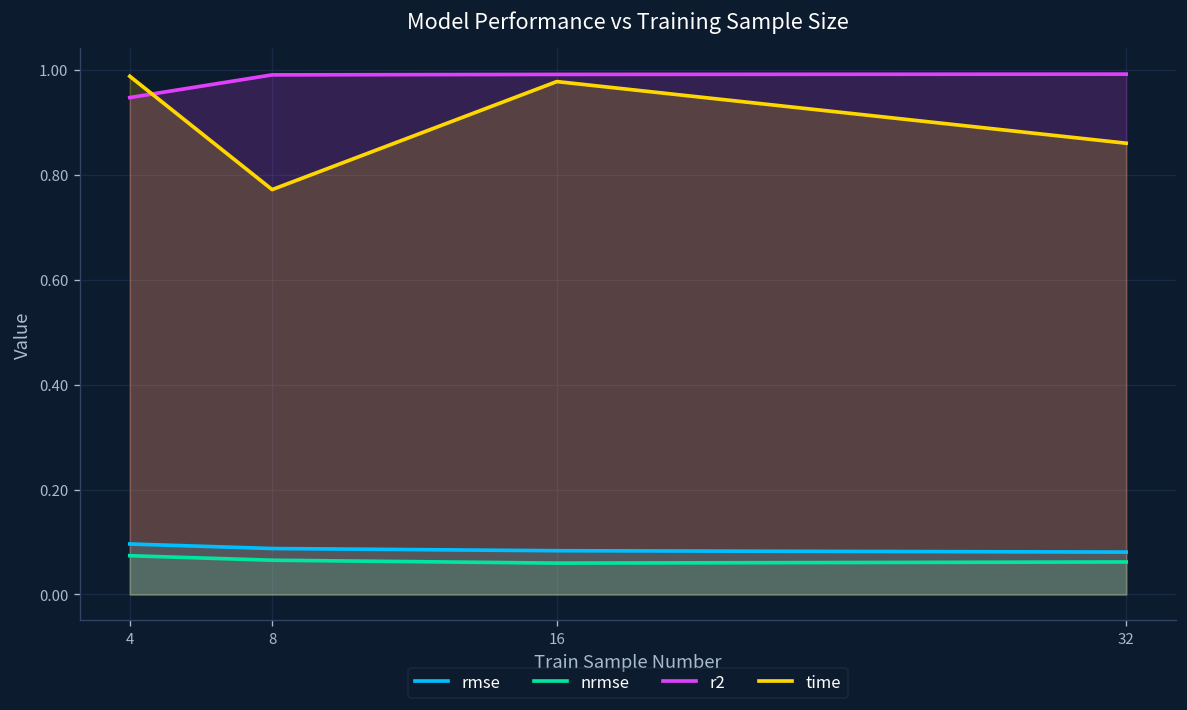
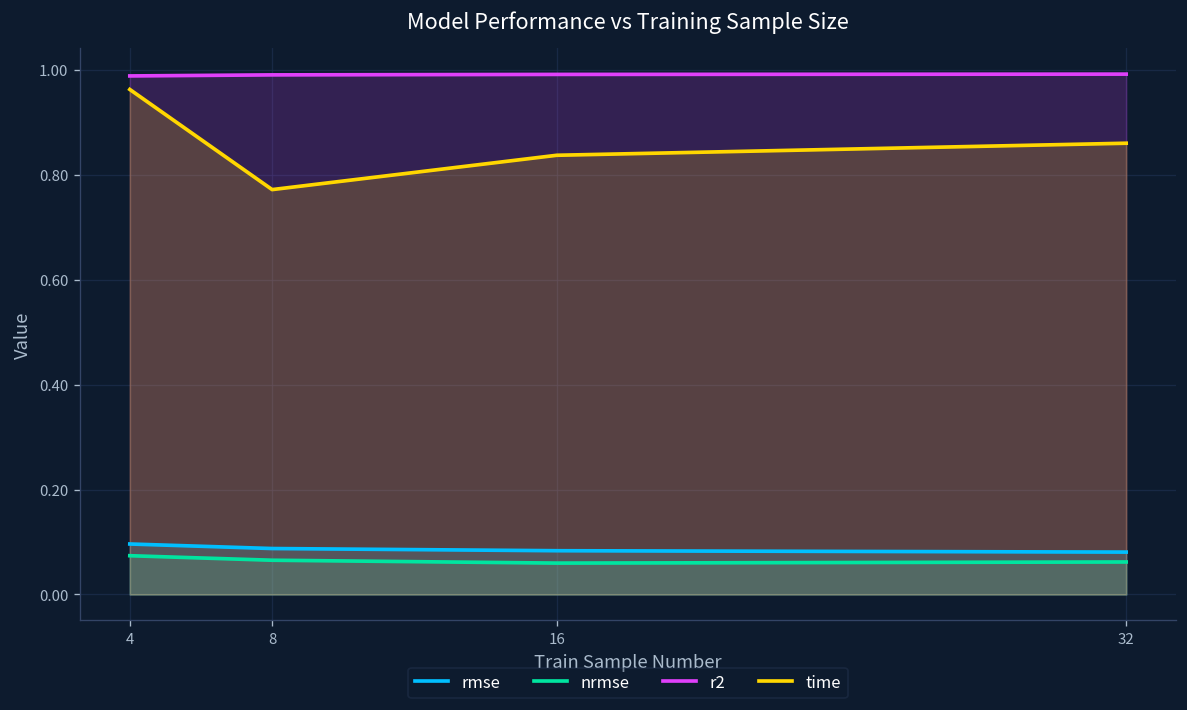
r2, 4: 0.95 -> 0.99
time, 4: 0.99 -> 0.96
time, 16: 0.98 -> 0.84
